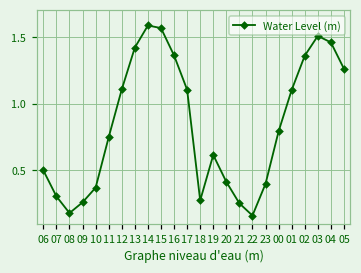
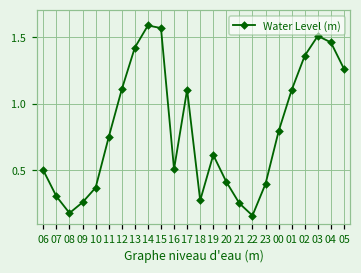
16: 1.36 -> 0.51
